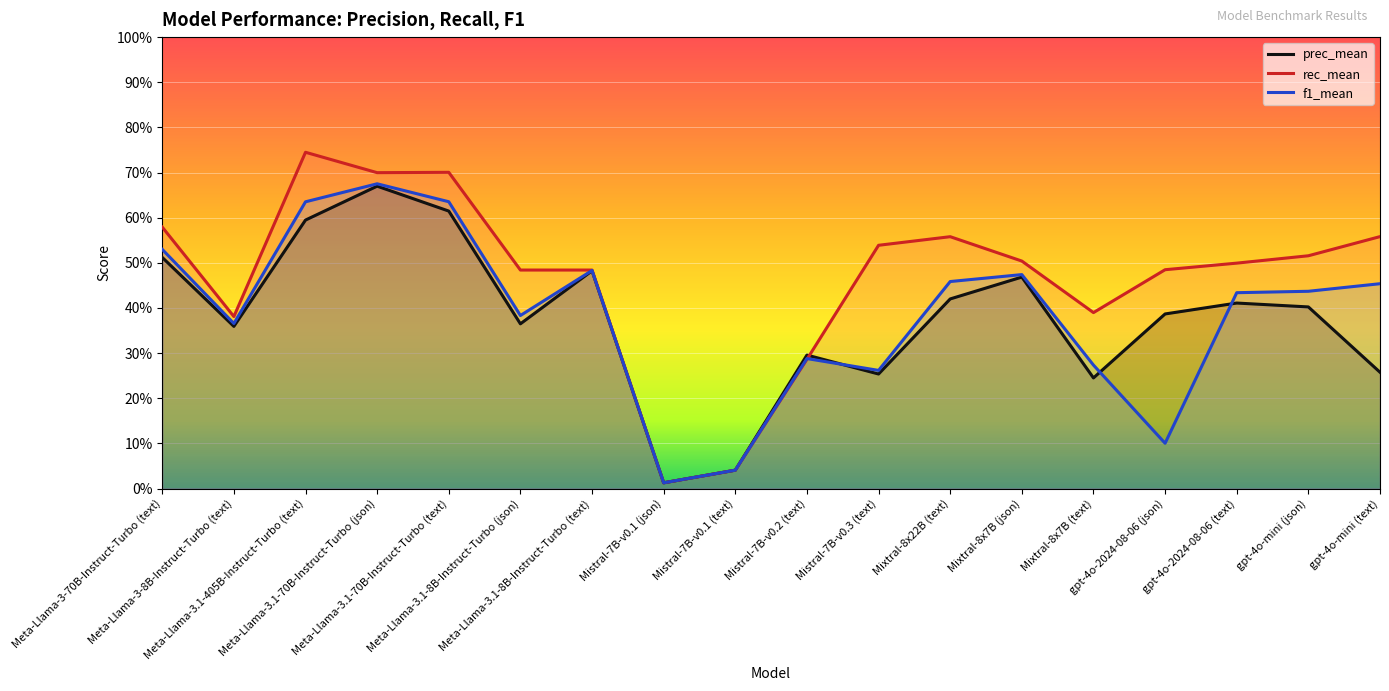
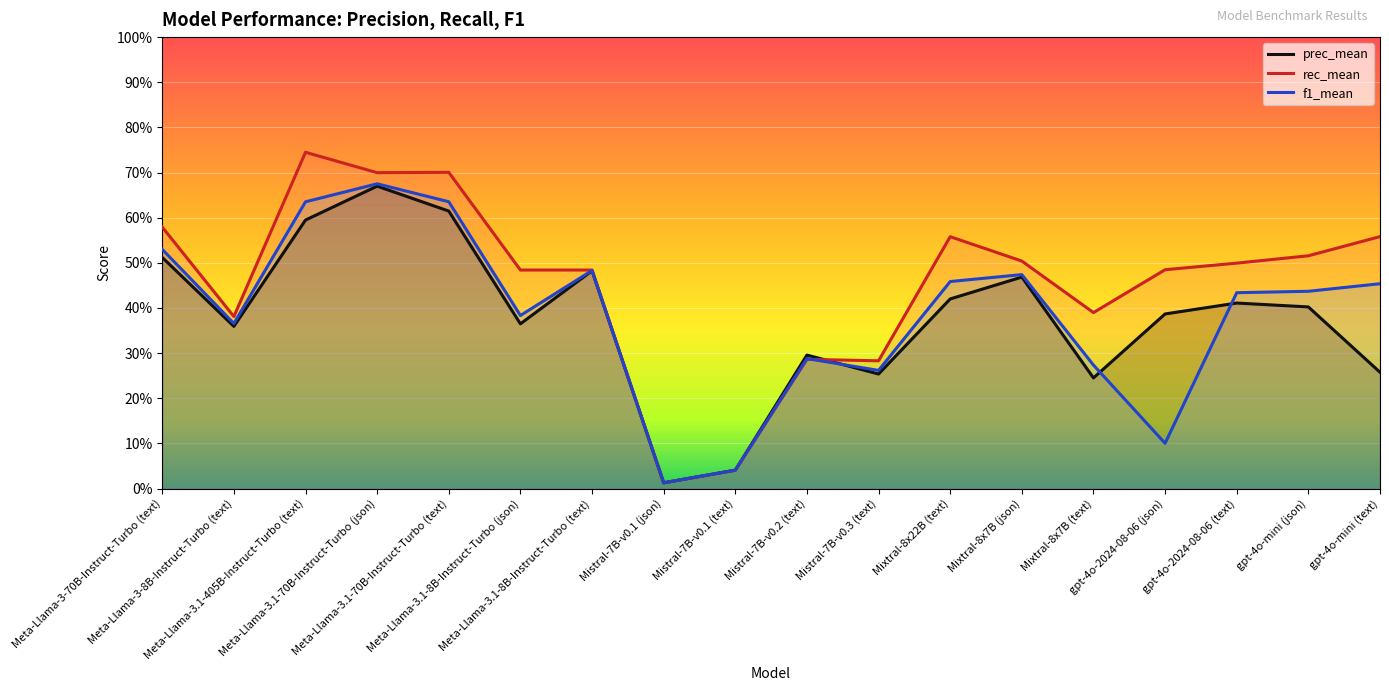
rec_mean, Mistral-7B-v0.3 (text): 54% -> 28%
